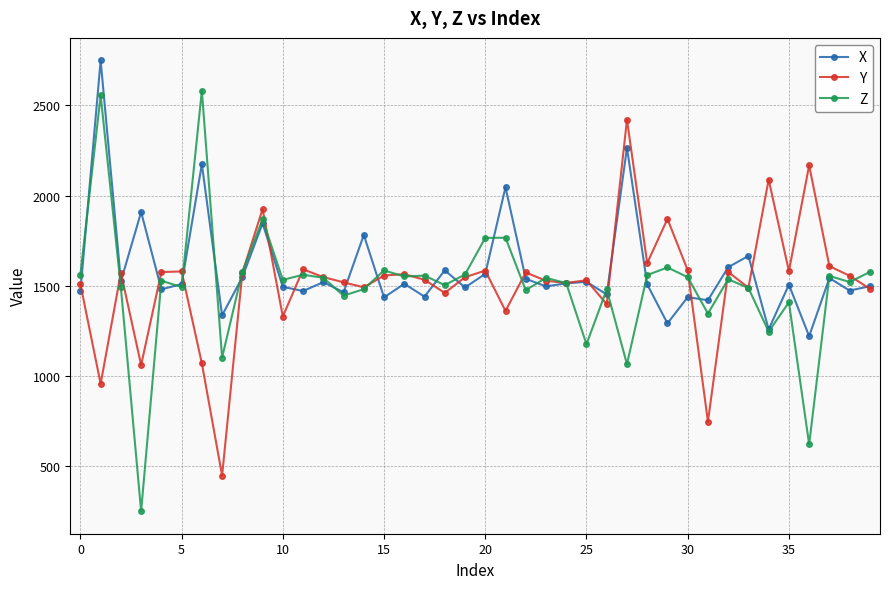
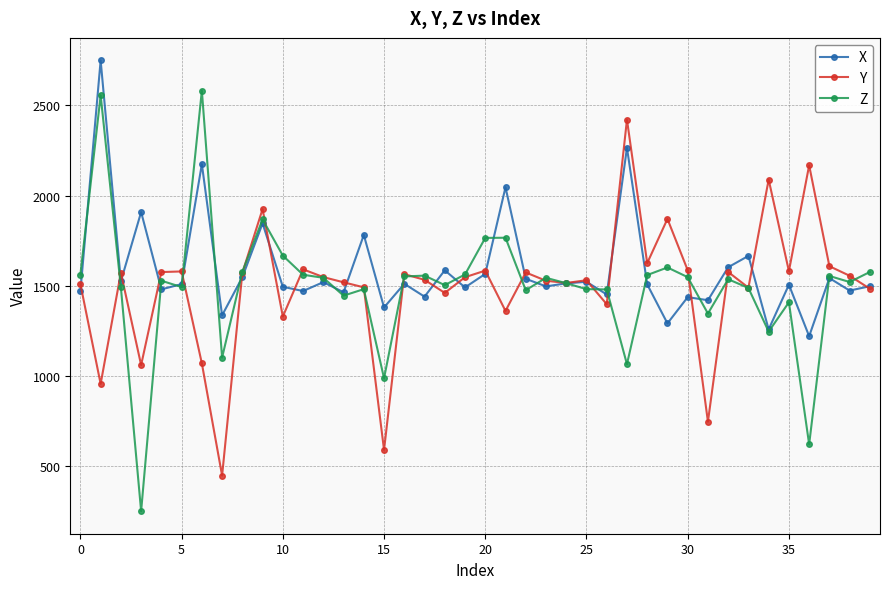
Z, 10: 1530 -> 1670
X, 15: 1440 -> 1380
Y, 15: 1560 -> 590
Z, 15: 1590 -> 990
Z, 25: 1180 -> 1480
